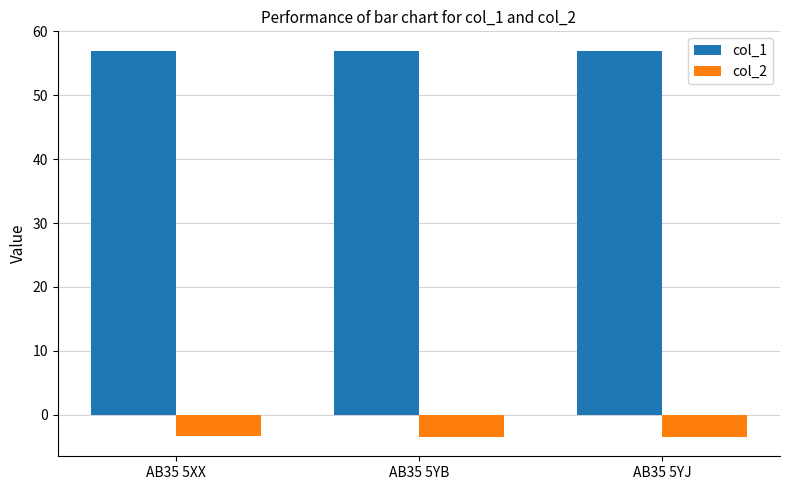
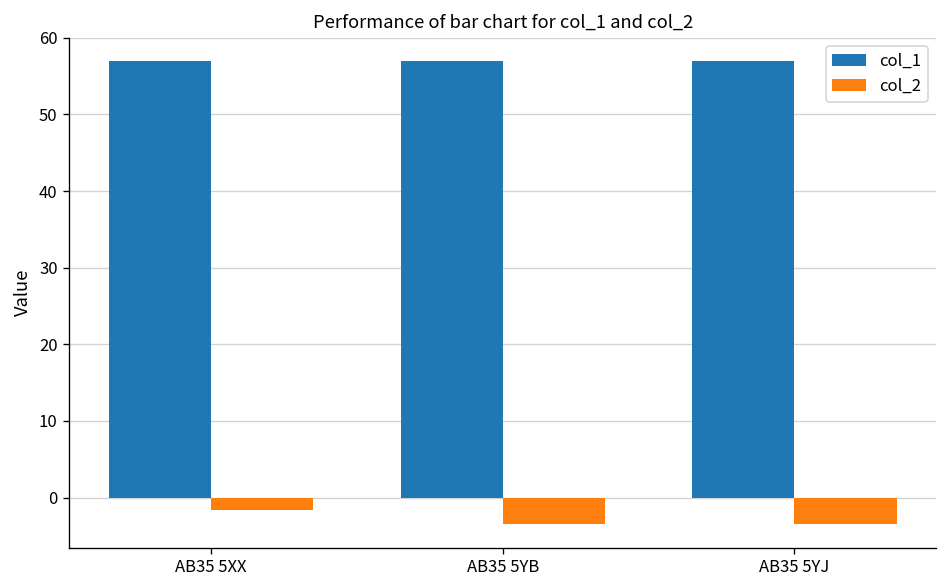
col_2, AB35 5XX: -3 -> -2
